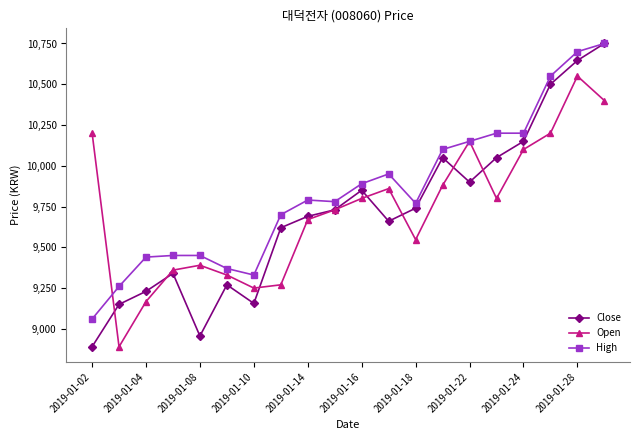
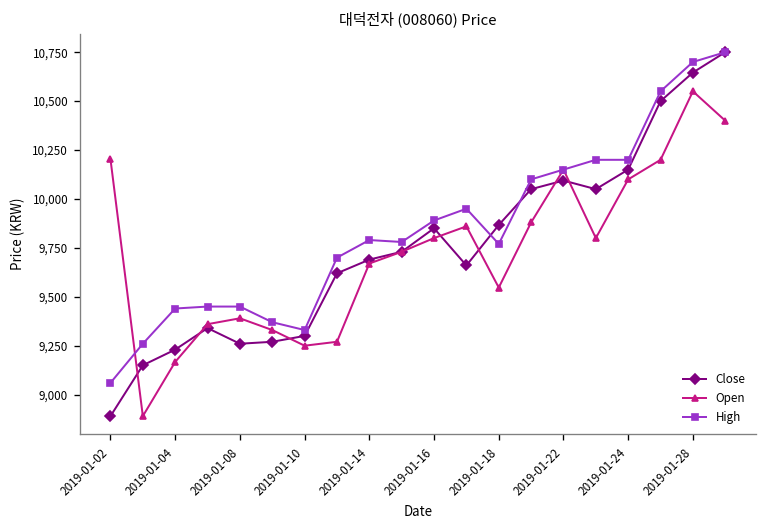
Close, 2019-01-08: 8,960 -> 9,260
Close, 2019-01-10: 9,160 -> 9,300
Close, 2019-01-18: 9,740 -> 9,870
Close, 2019-01-22: 9,900 -> 10,090
